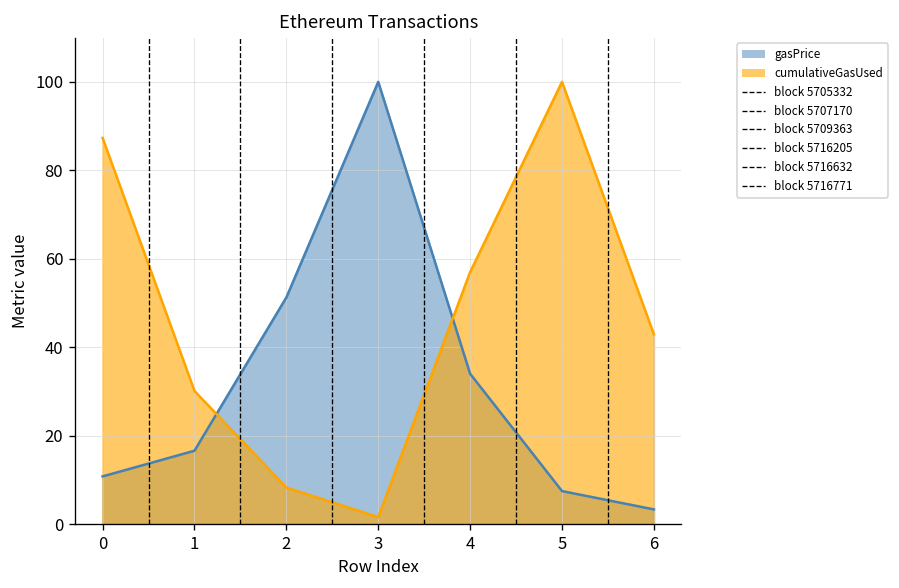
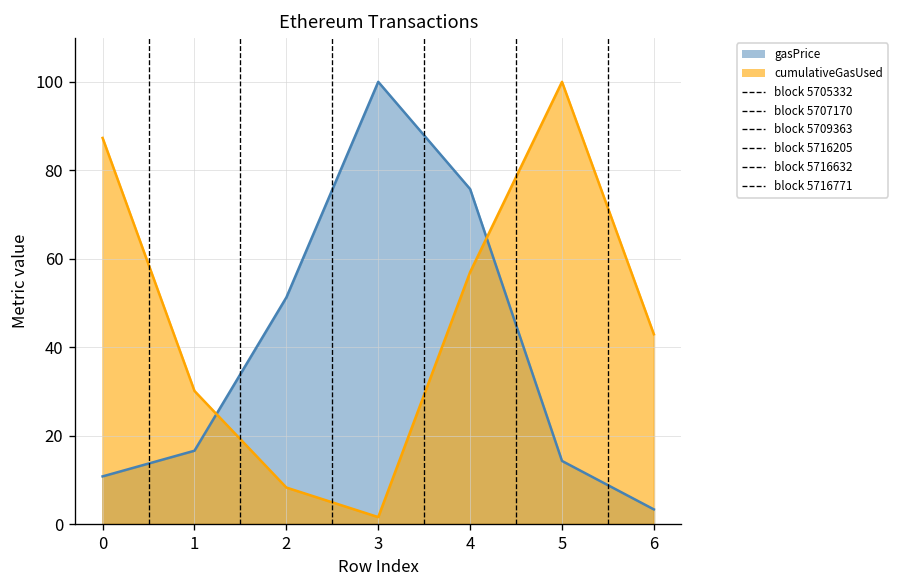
gasPrice, 4: 34 -> 76
gasPrice, 5: 7 -> 14
